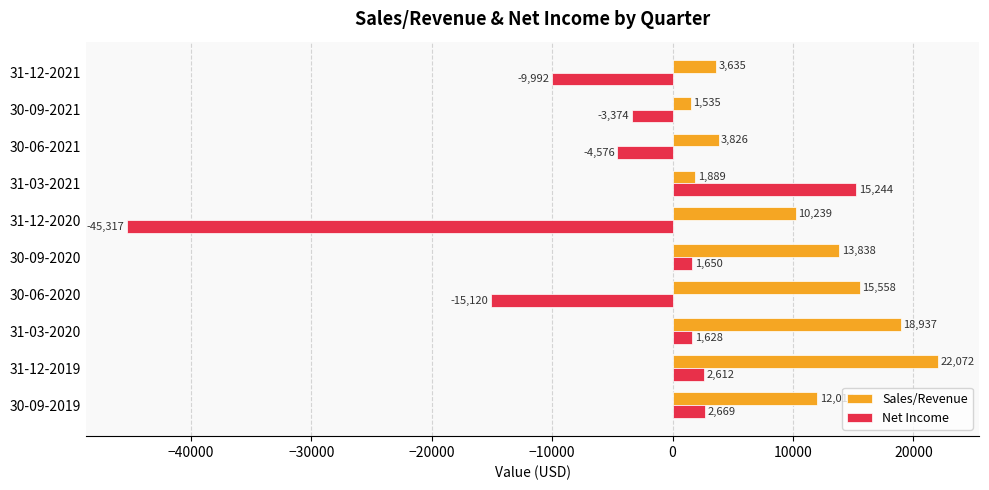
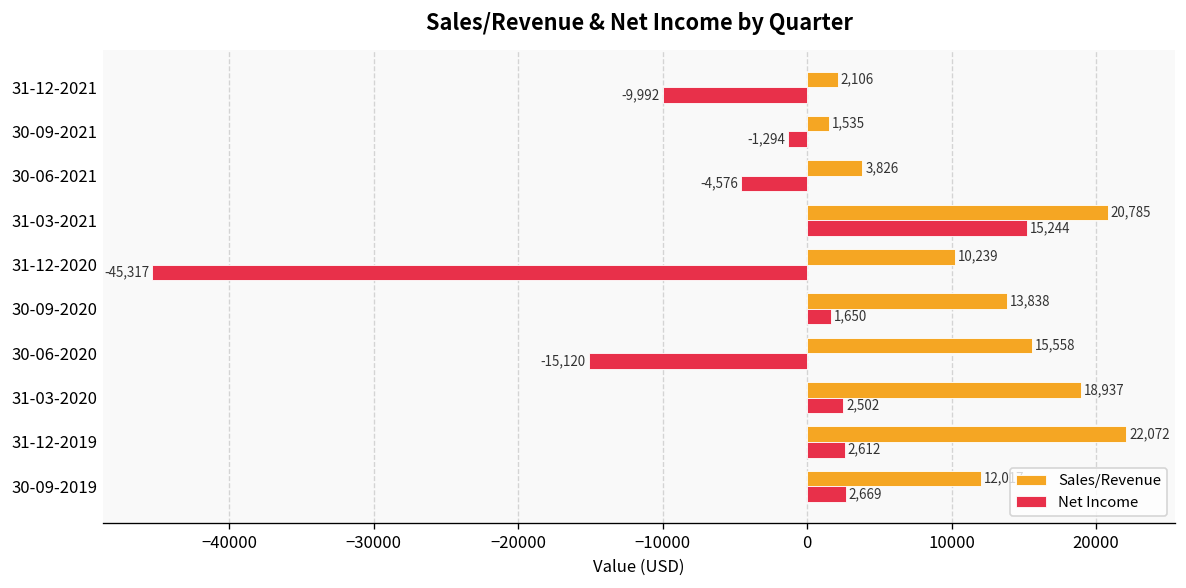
Sales/Revenue, 31-12-2021: 3,635 -> 2,106
Net Income, 30-09-2021: -3,374 -> -1,294
Sales/Revenue, 31-03-2021: 1,889 -> 20,785
Net Income, 31-03-2020: 1,628 -> 2,502
